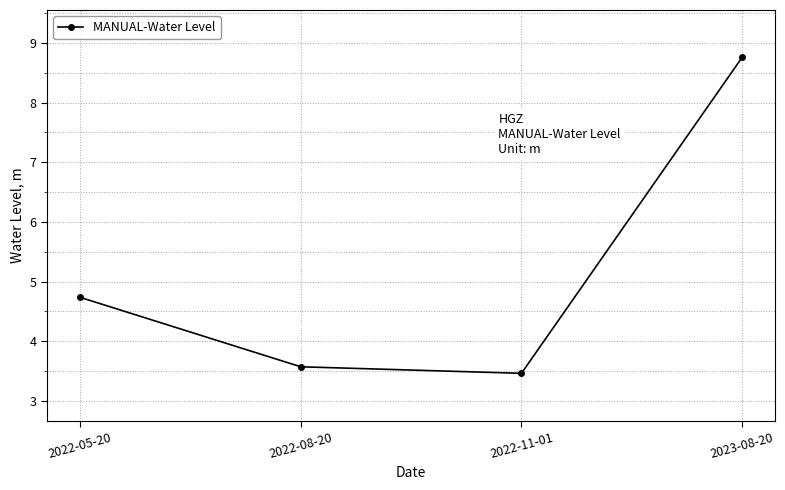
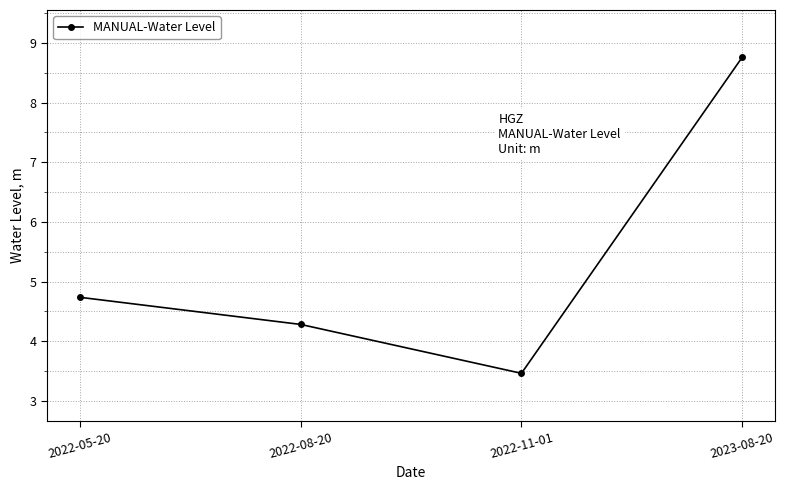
2022-08-20: 3.6 -> 4.3
